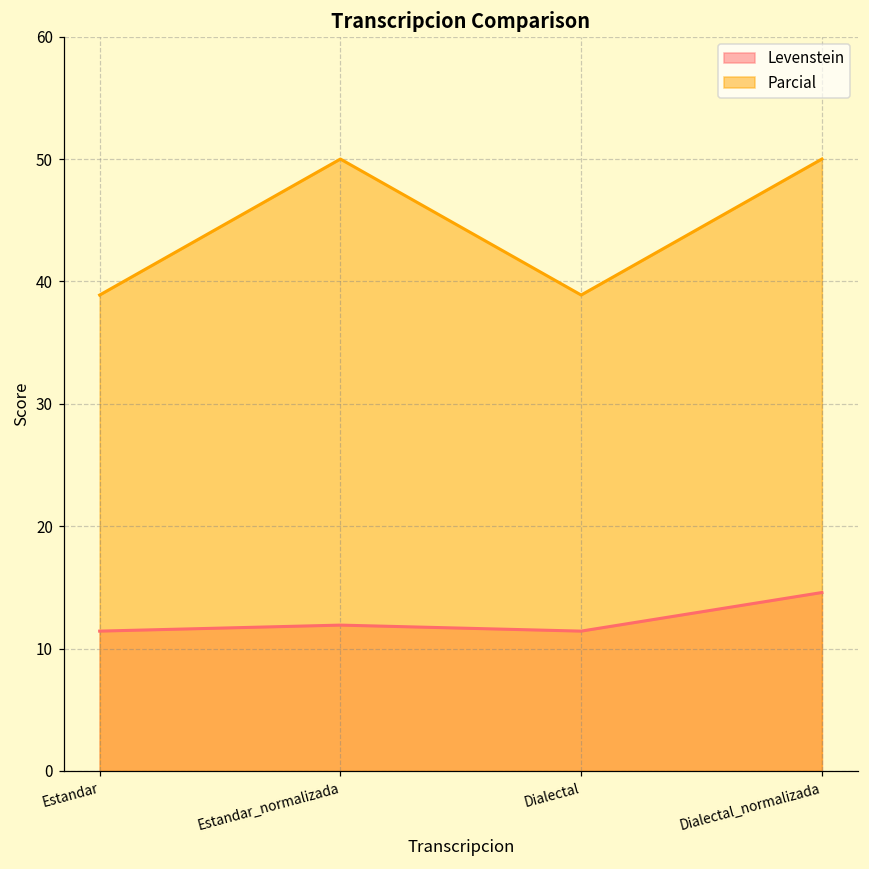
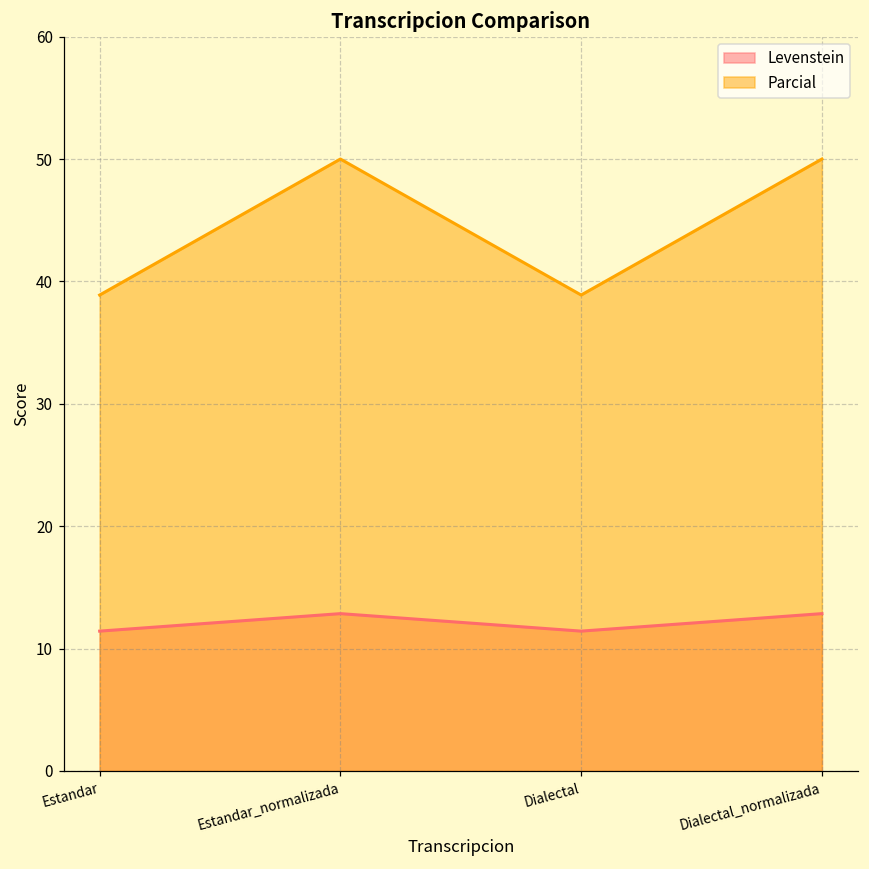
Levenstein, Estandar_normalizada: 11.9 -> 12.9
Levenstein, Dialectal_normalizada: 14.6 -> 12.9
